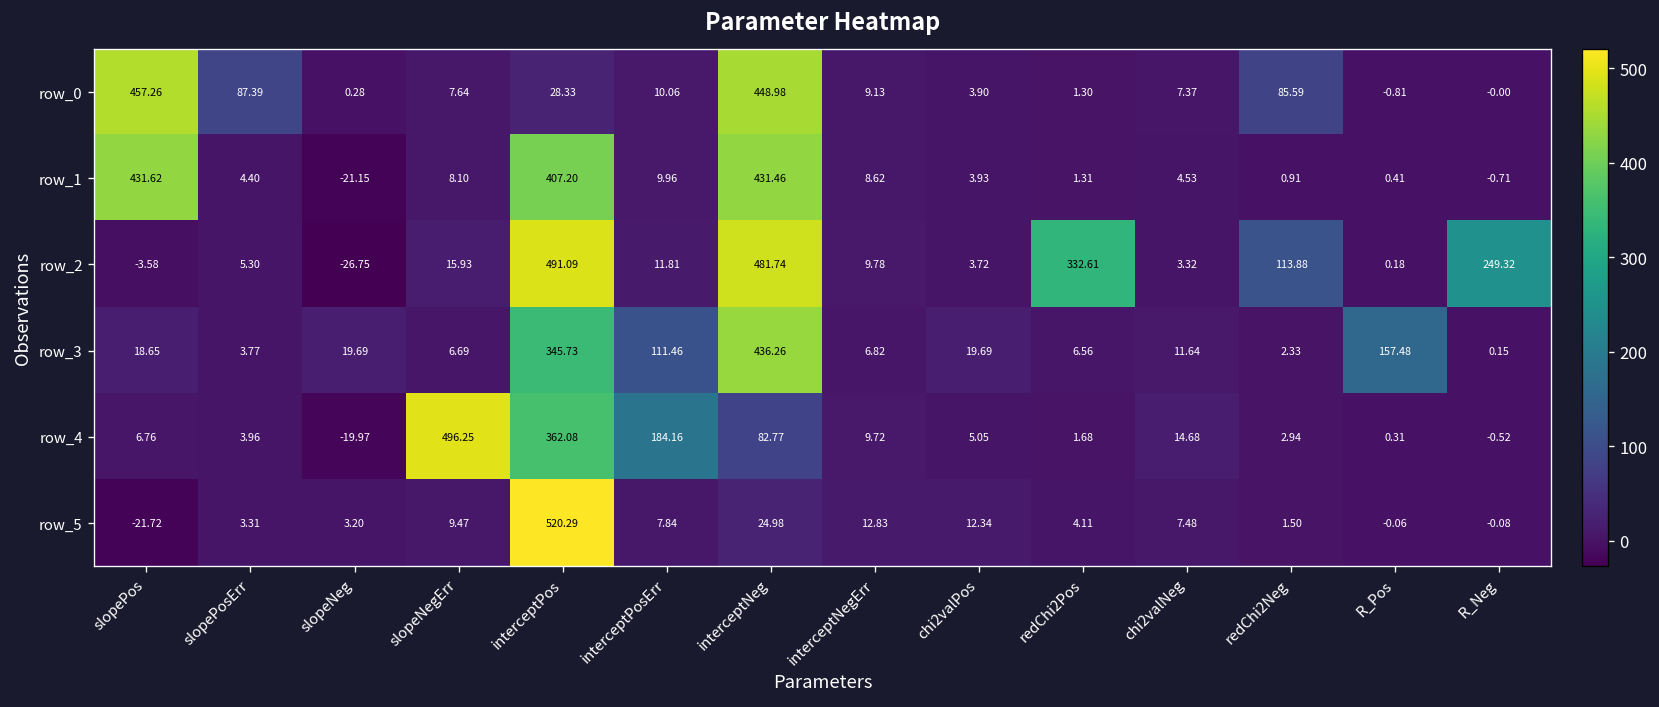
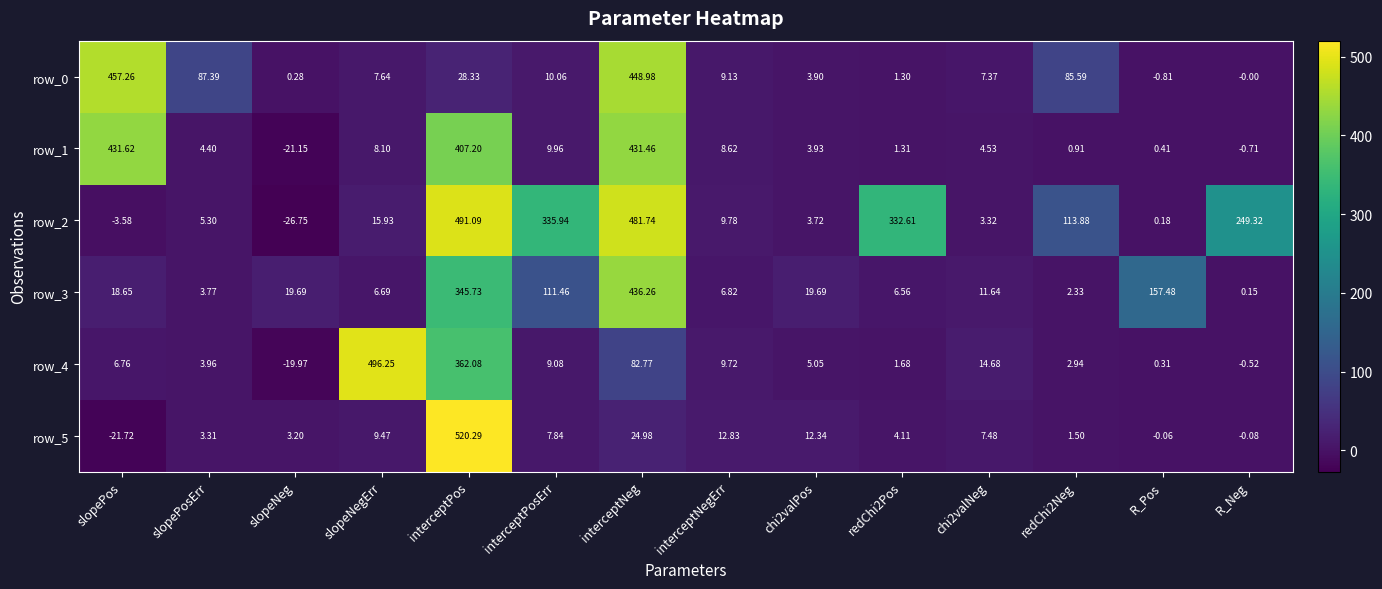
row_2, interceptPosErr: 11.81 -> 335.94
row_4, interceptPosErr: 184.16 -> 9.08
